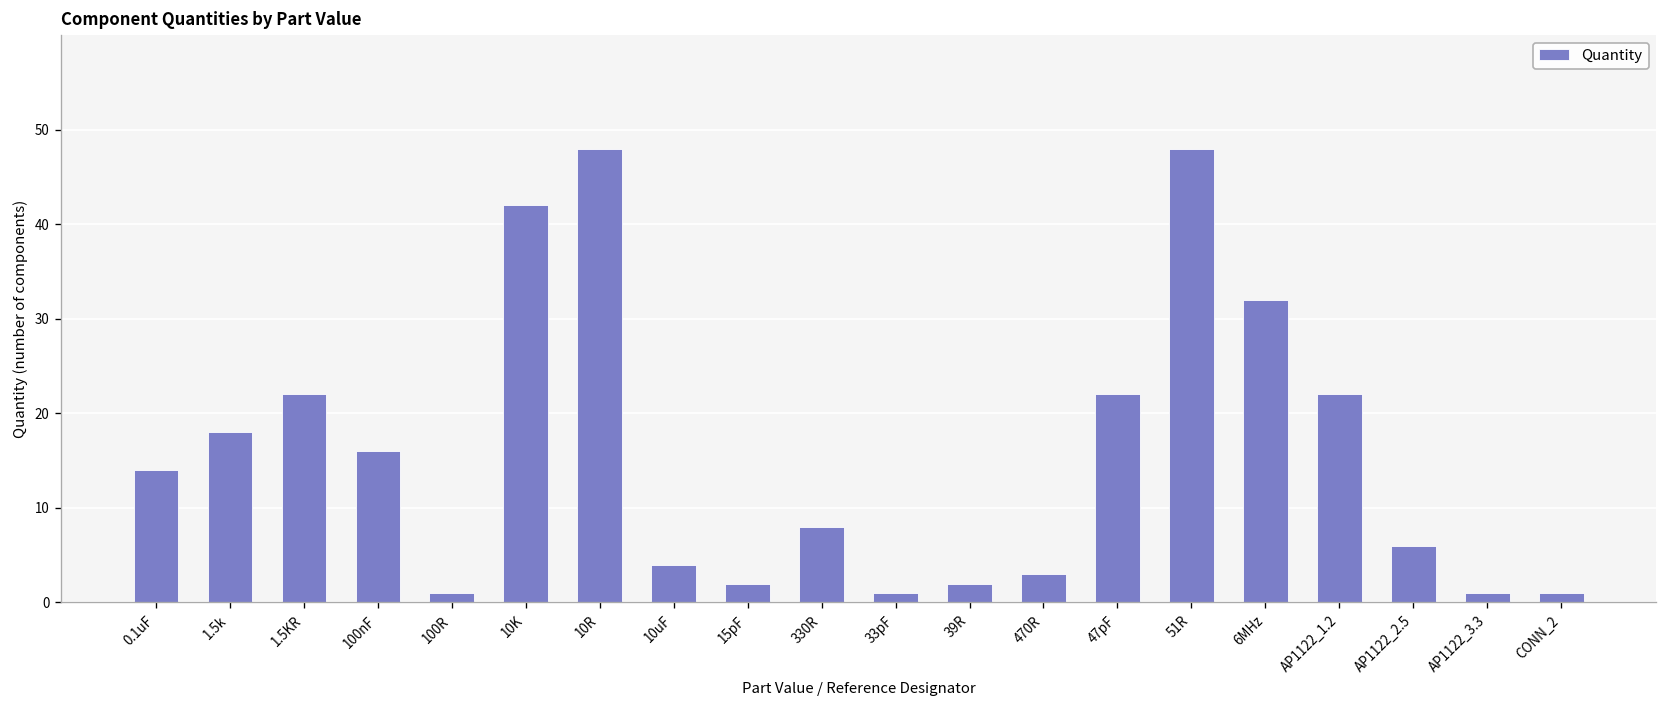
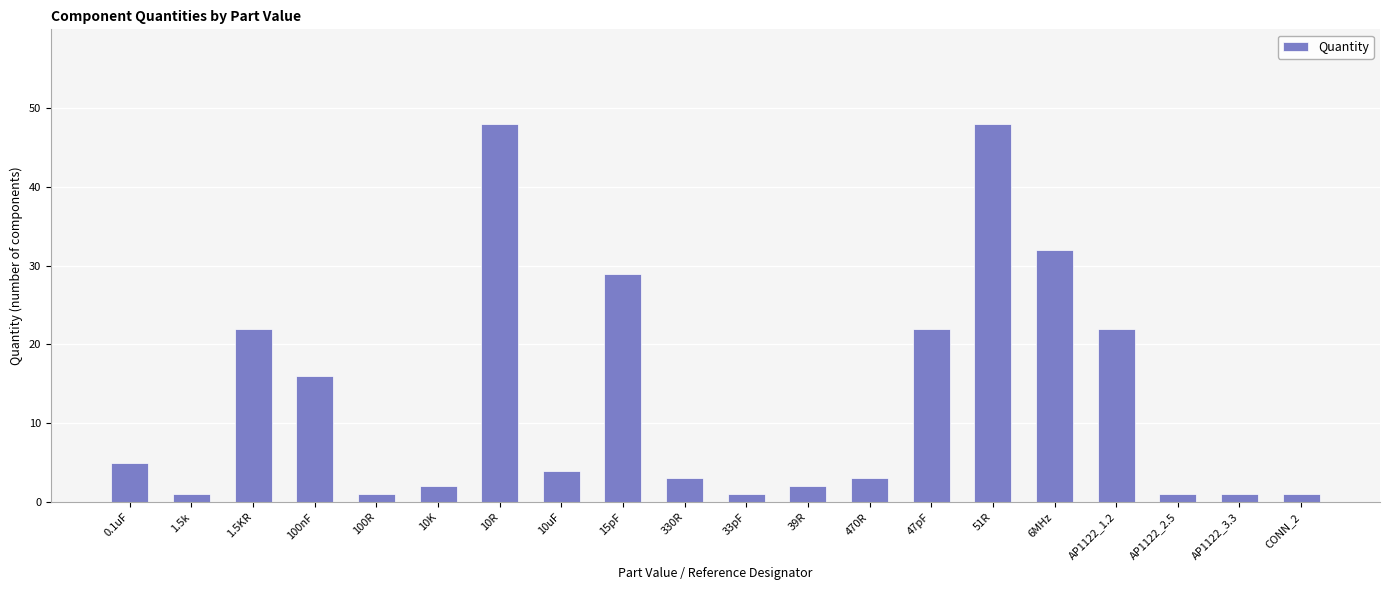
0.1uF: 14 -> 5
1.5k: 18 -> 1
10K: 42 -> 2
15pF: 2 -> 29
330R: 8 -> 3
AP1122_2.5: 6 -> 1
